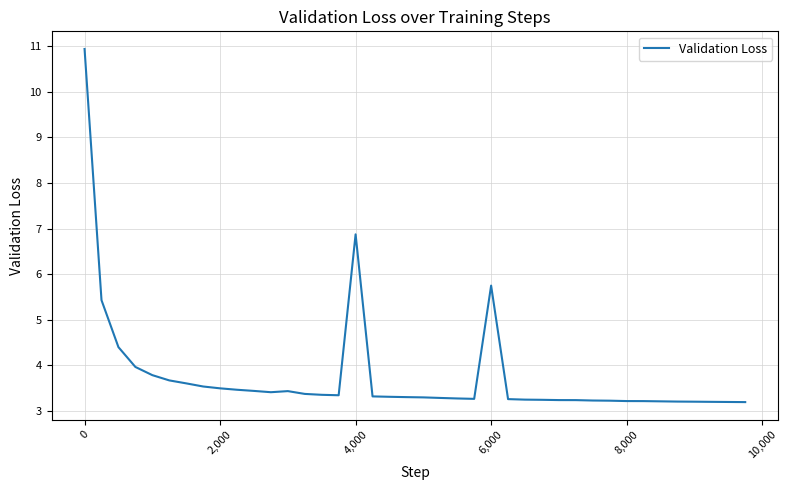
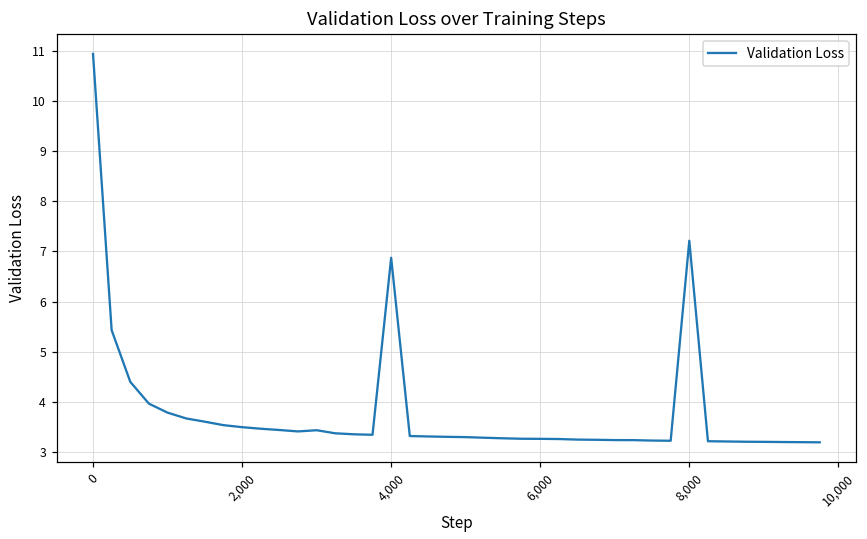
6,000: 5.7 -> 3.3
8,000: 3.2 -> 7.2
